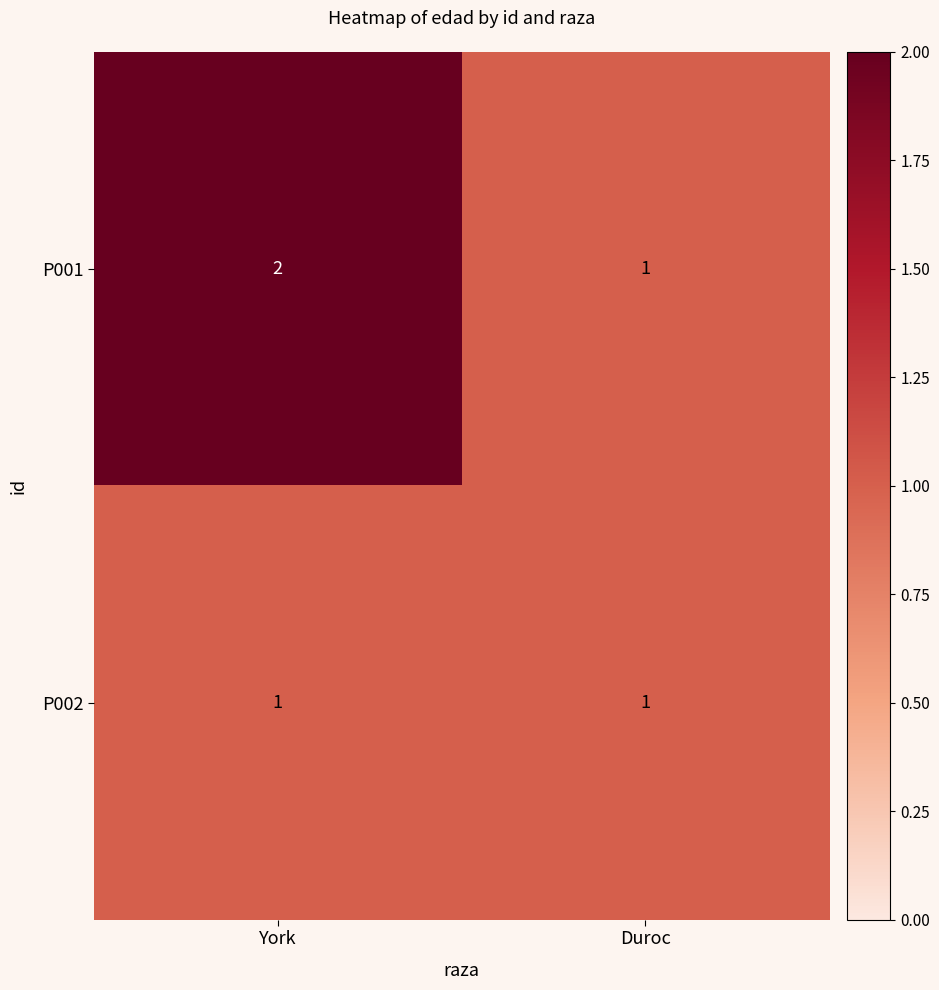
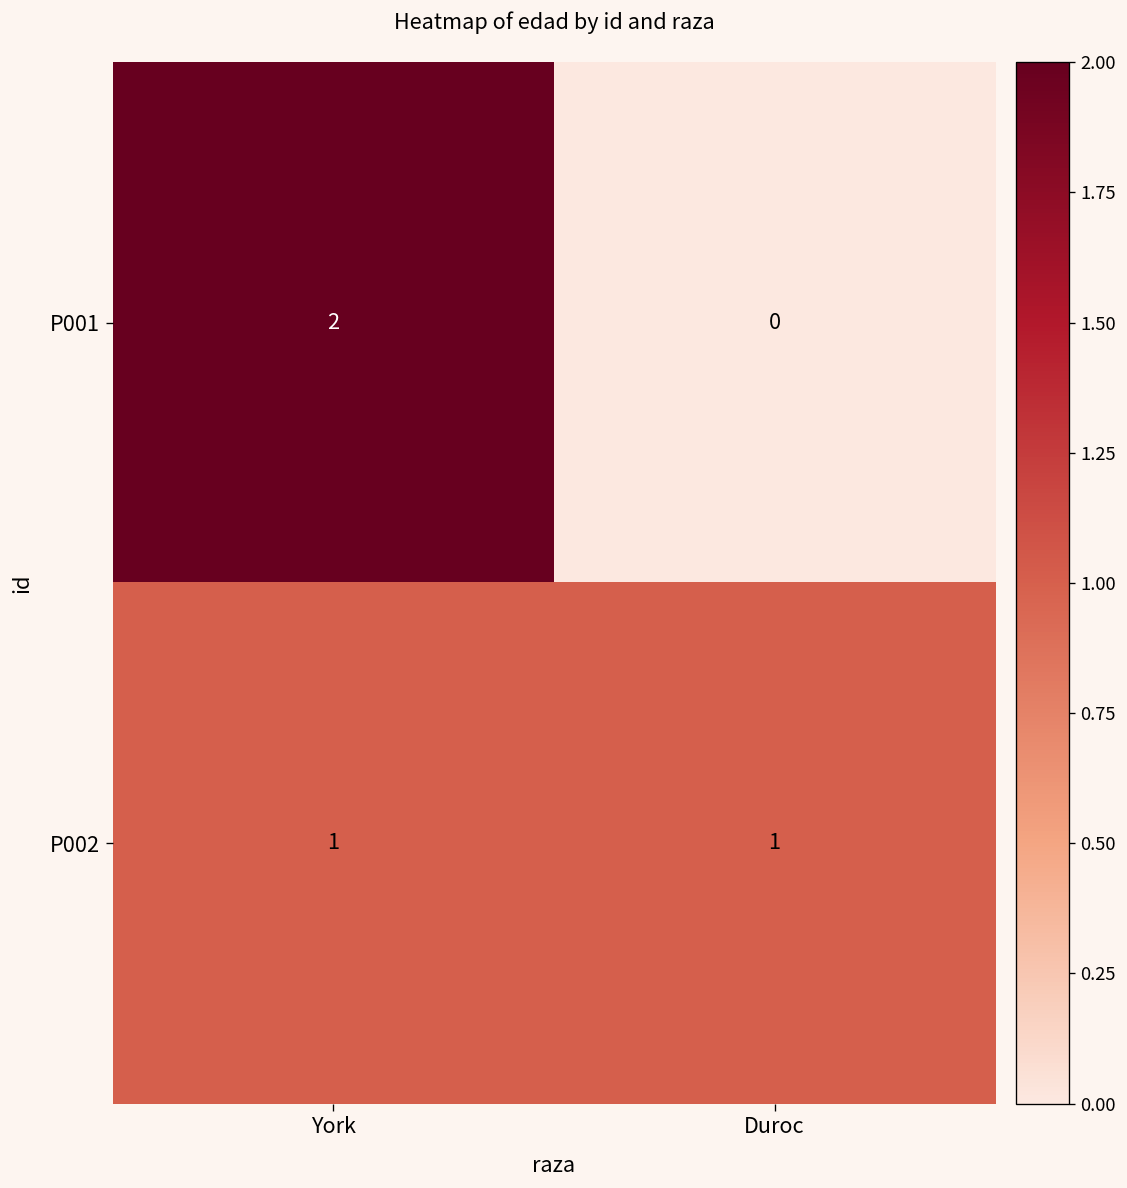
P001, Duroc: 1 -> 0
